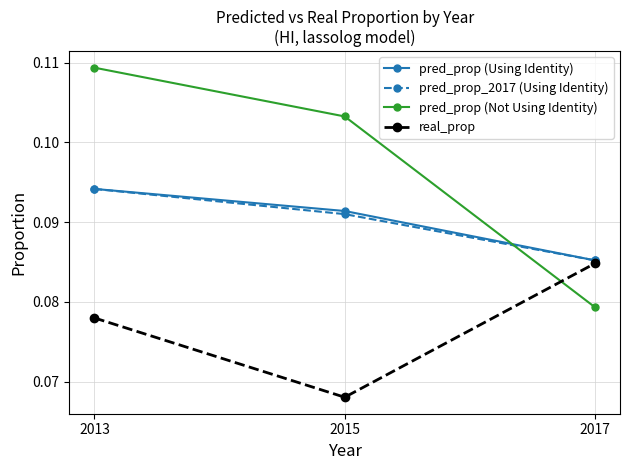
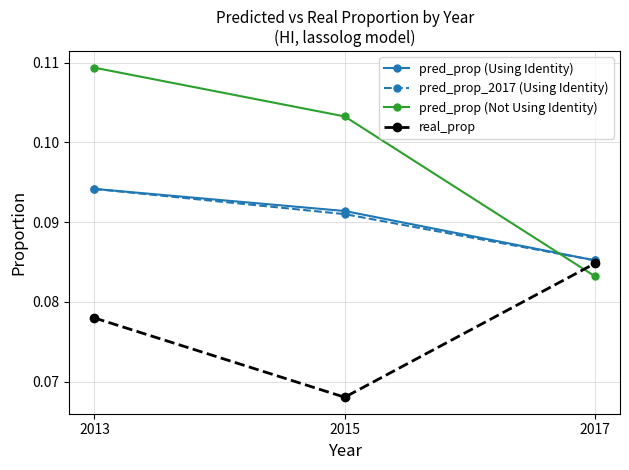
pred_prop (Not Using Identity), 2017: 0.079 -> 0.083
